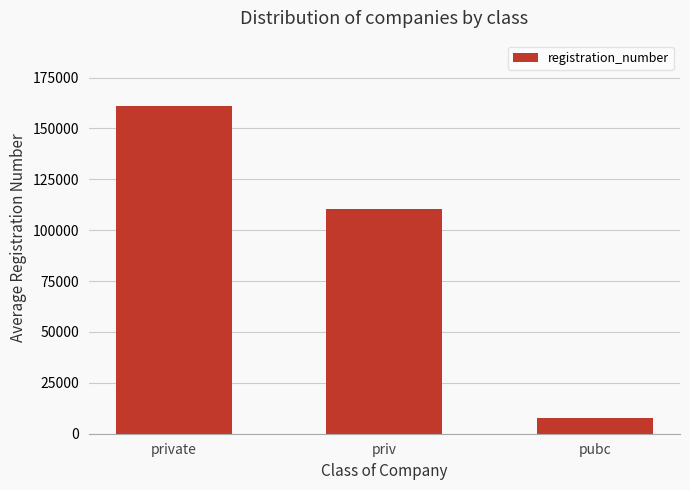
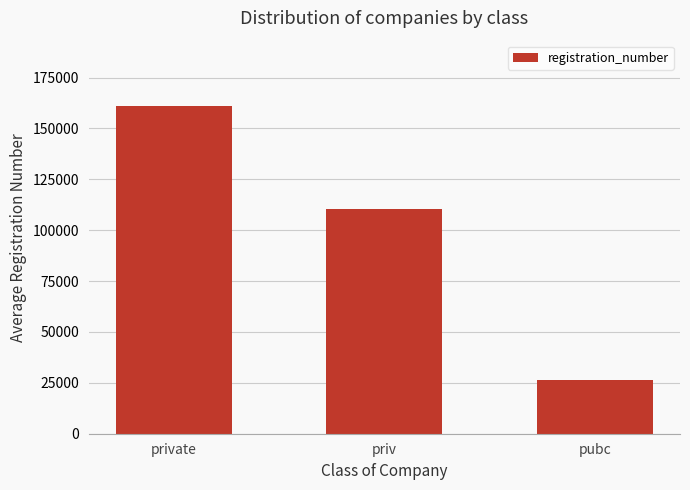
pubc: 8000 -> 26000
